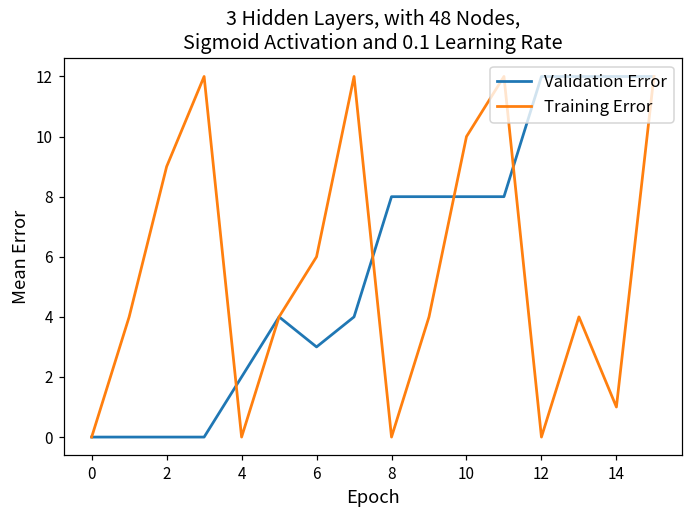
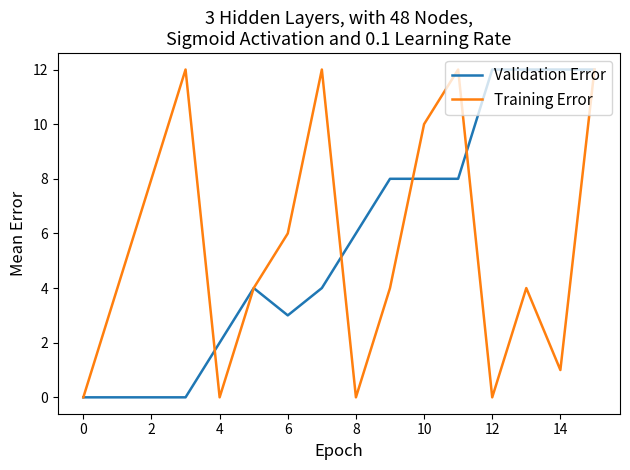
Training Error, 2: 9 -> 8
Validation Error, 8: 8 -> 6
